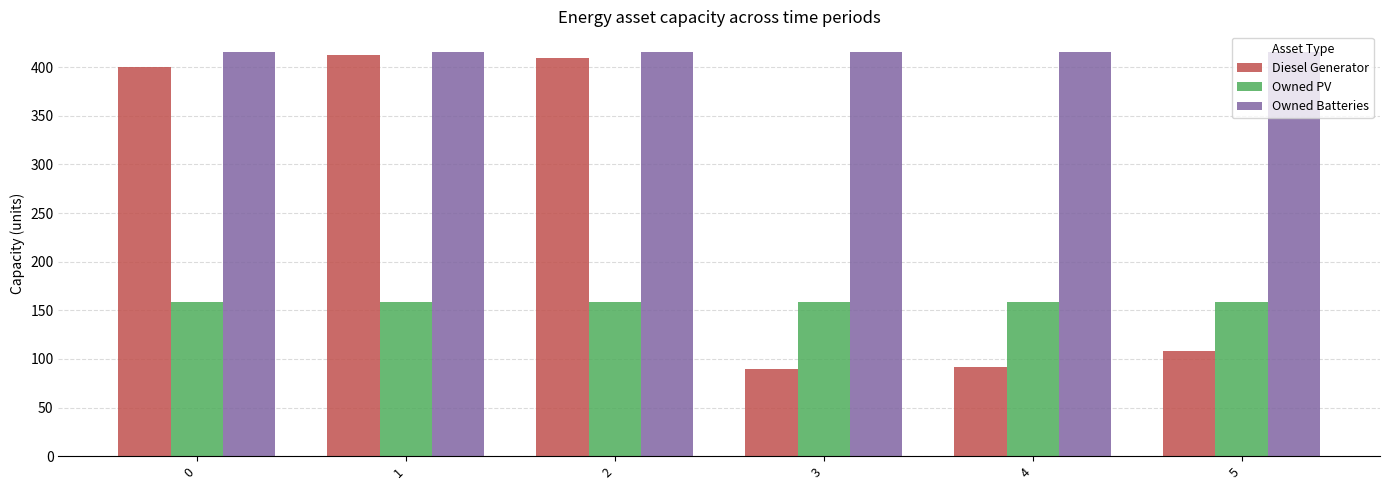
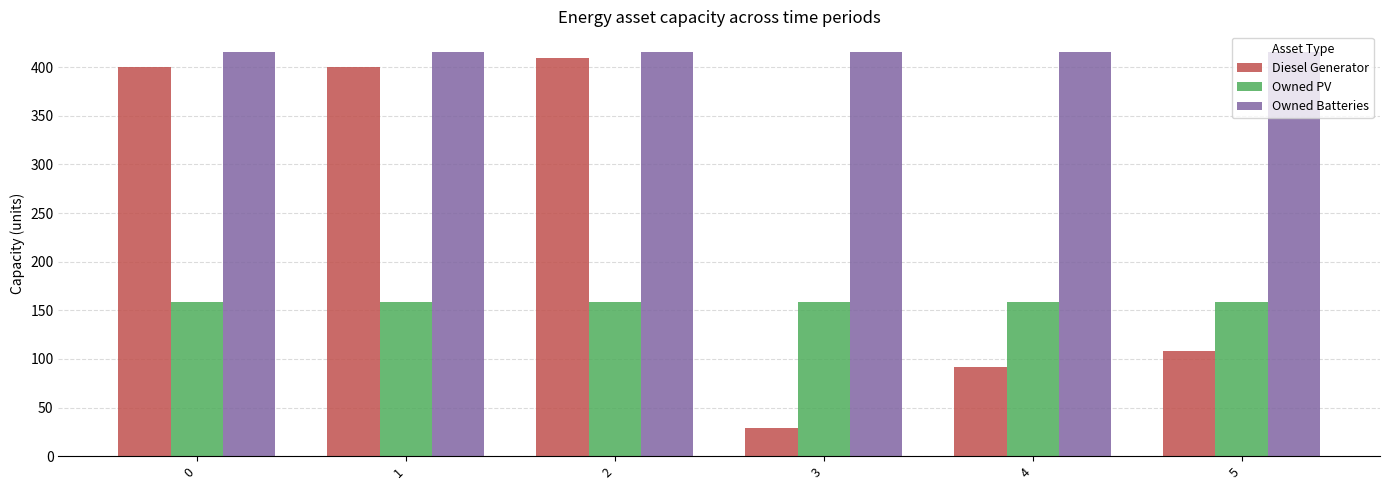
Diesel Generator, 1: 410 -> 400
Diesel Generator, 3: 90 -> 30
